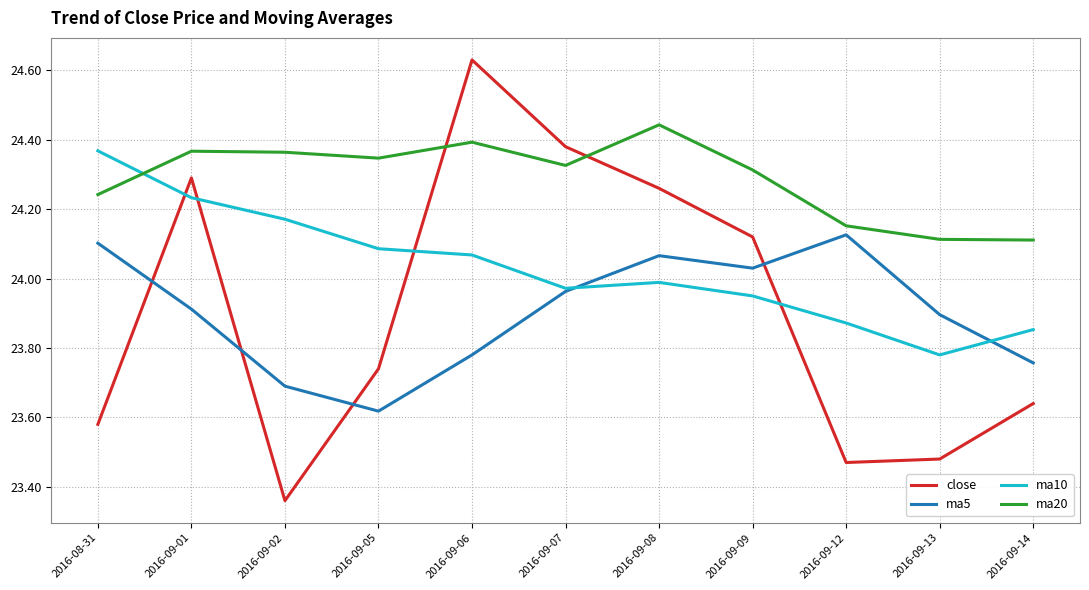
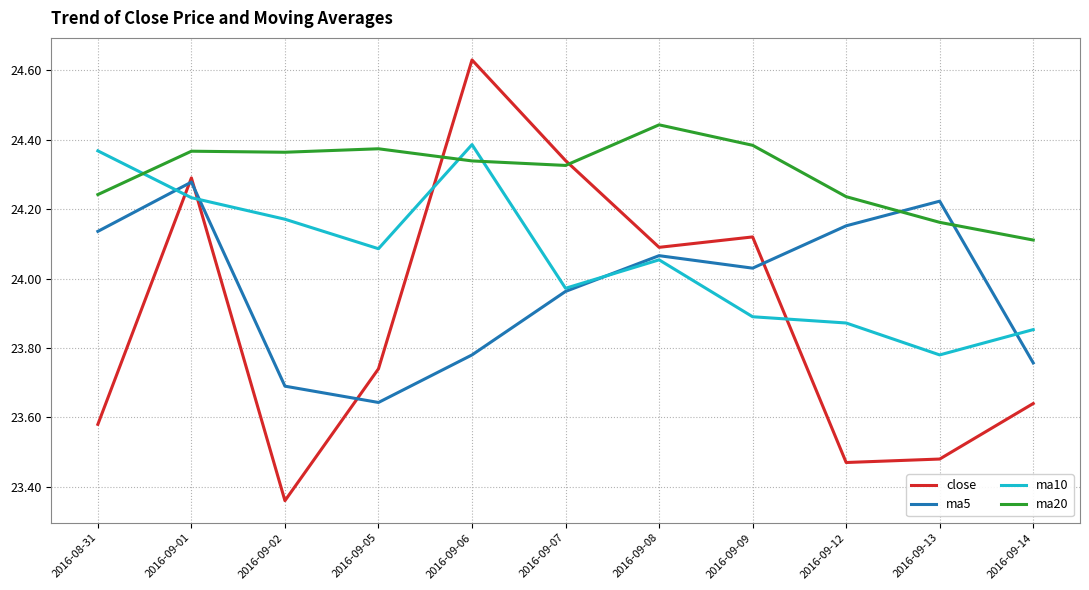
ma5, 2016-08-31: 24.10 -> 24.14
ma5, 2016-09-01: 23.91 -> 24.28
ma5, 2016-09-05: 23.62 -> 23.64
ma20, 2016-09-05: 24.35 -> 24.37
ma10, 2016-09-06: 24.07 -> 24.39
ma20, 2016-09-06: 24.39 -> 24.34
close, 2016-09-07: 24.38 -> 24.34
close, 2016-09-08: 24.26 -> 24.09
ma10, 2016-09-08: 23.99 -> 24.05
ma10, 2016-09-09: 23.95 -> 23.89
ma20, 2016-09-09: 24.31 -> 24.38
ma5, 2016-09-12: 24.13 -> 24.15
ma20, 2016-09-12: 24.15 -> 24.24
ma5, 2016-09-13: 23.90 -> 24.22
ma20, 2016-09-13: 24.11 -> 24.16
